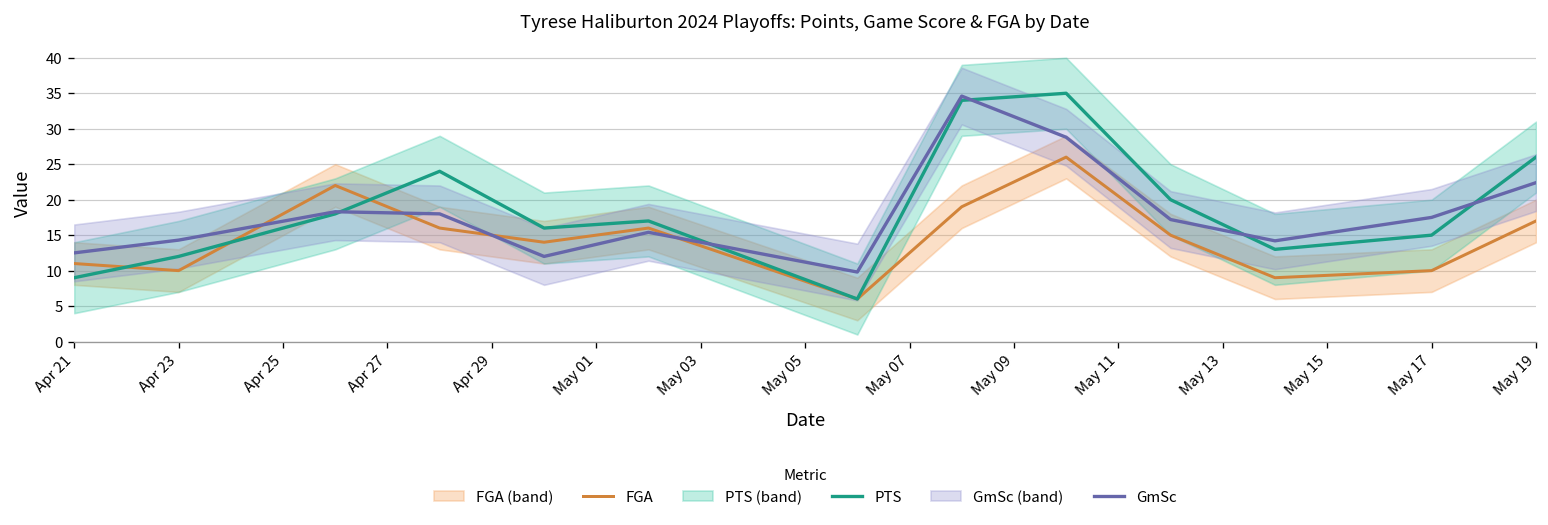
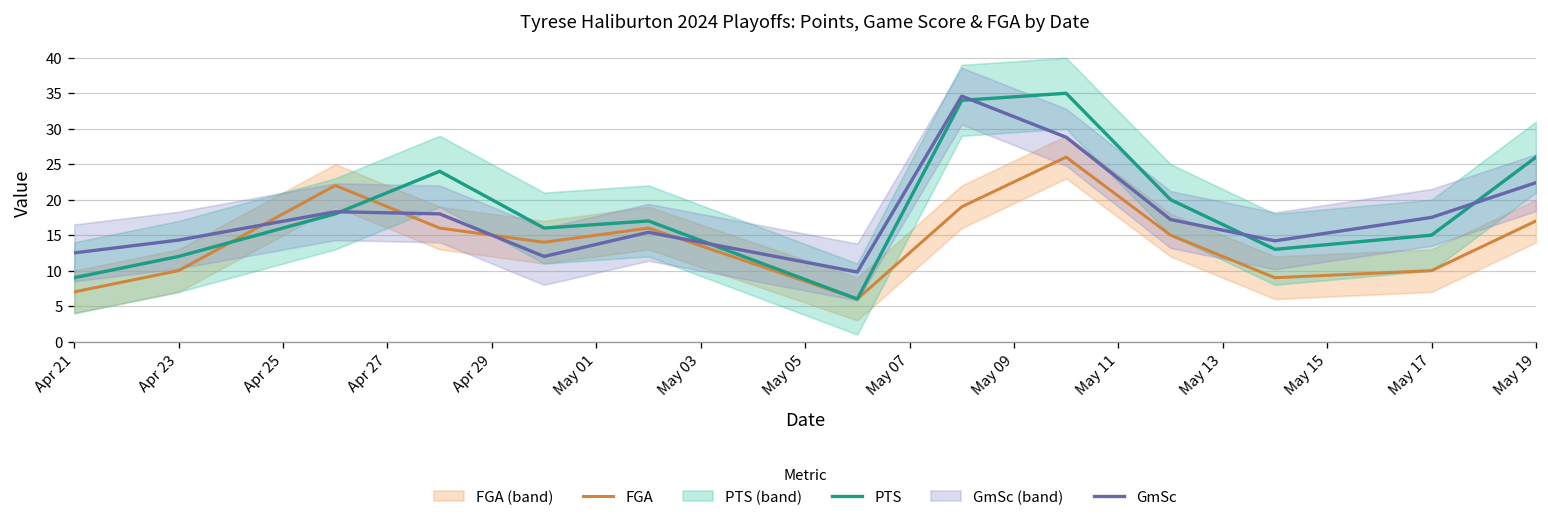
FGA, Apr 21: 11 -> 7
